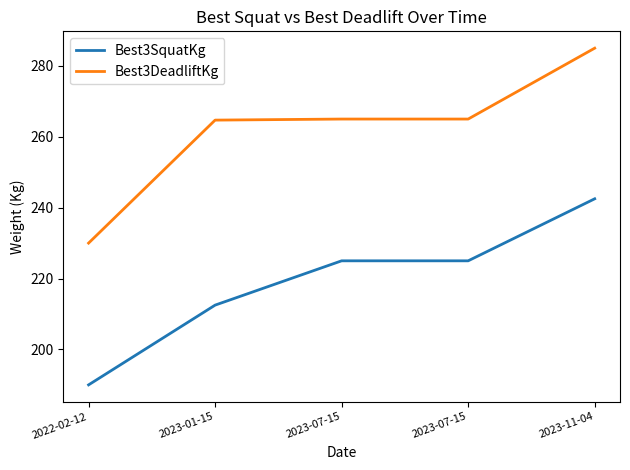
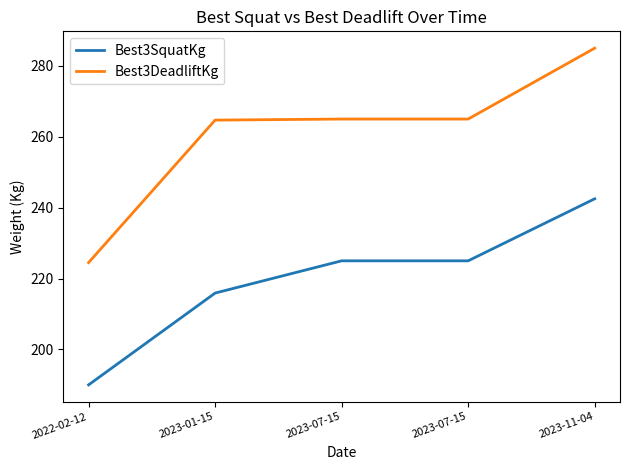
Best3DeadliftKg, 2022-02-12: 230 -> 225
Best3SquatKg, 2023-01-15: 213 -> 216
